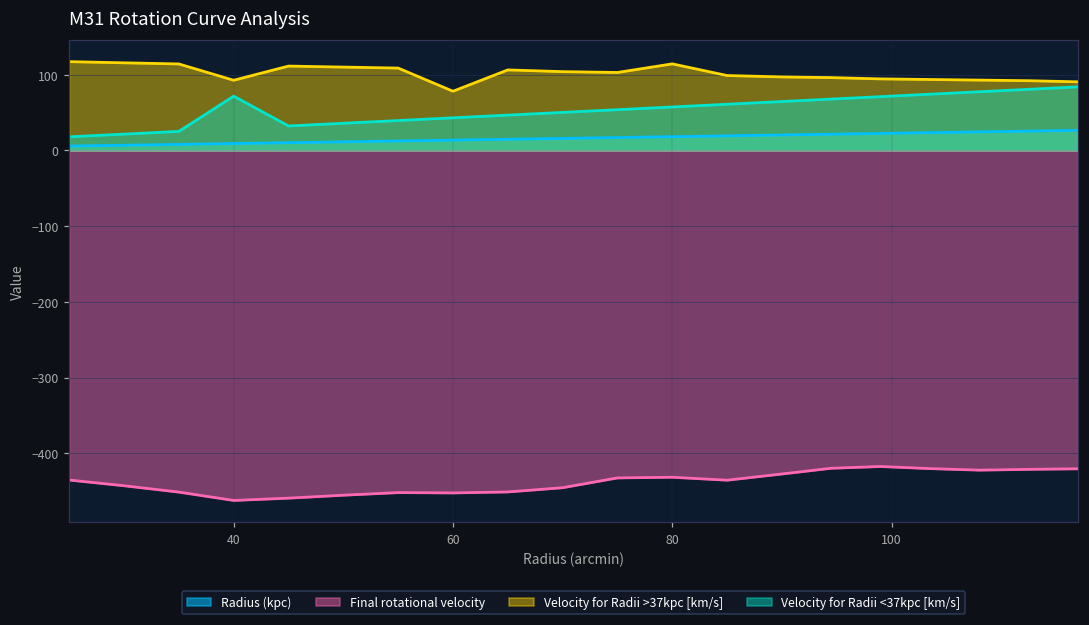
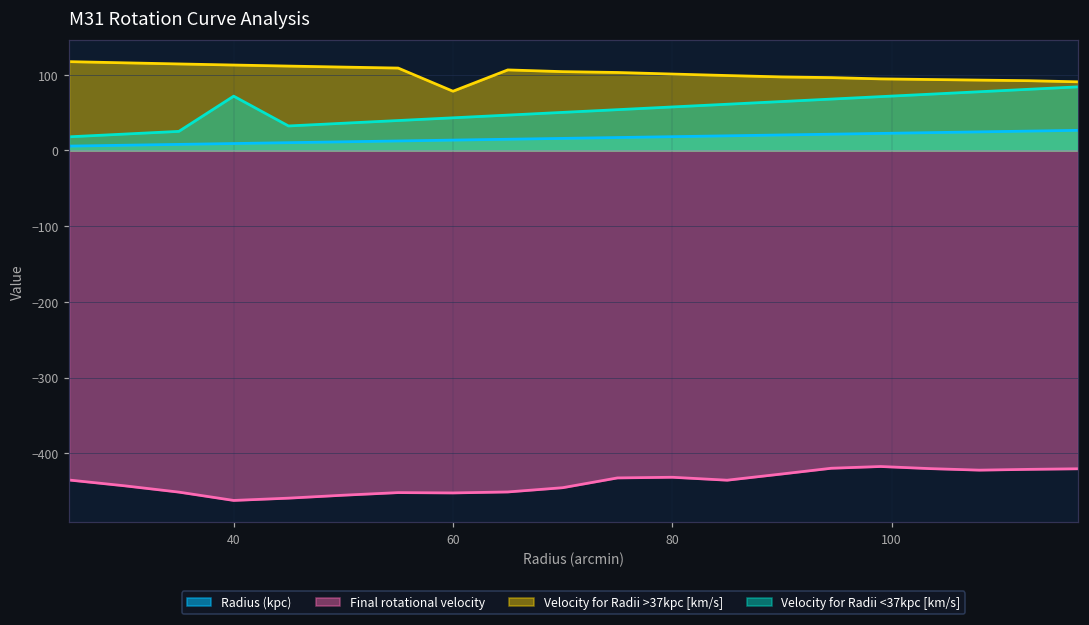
Velocity for Radii >37kpc [km/s], 40: 90 -> 110
Velocity for Radii >37kpc [km/s], 80: 110 -> 100
